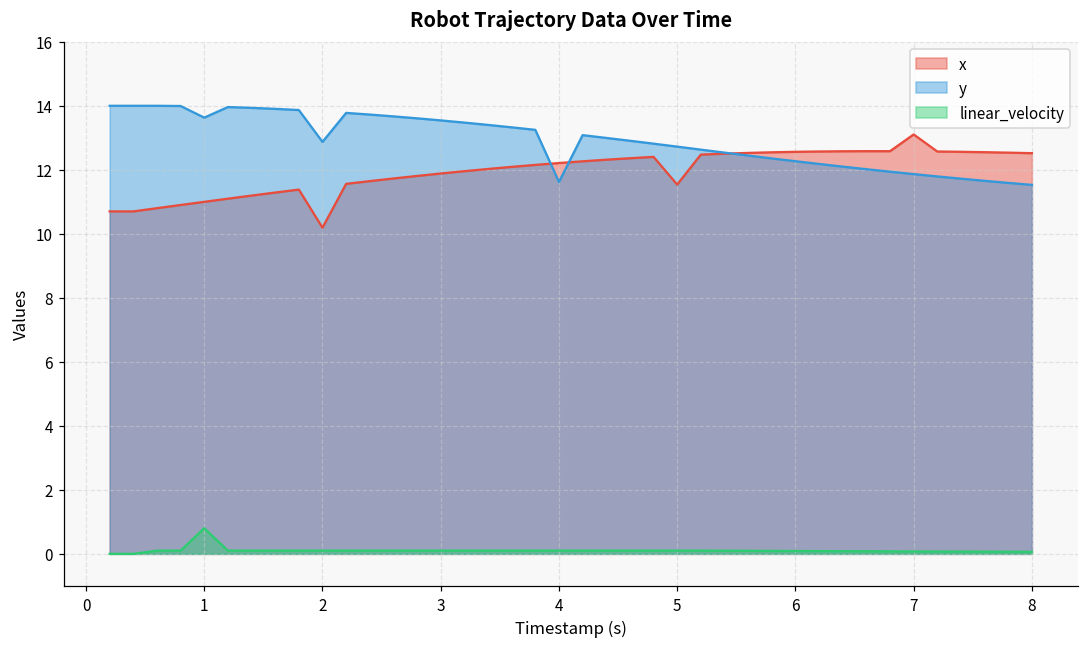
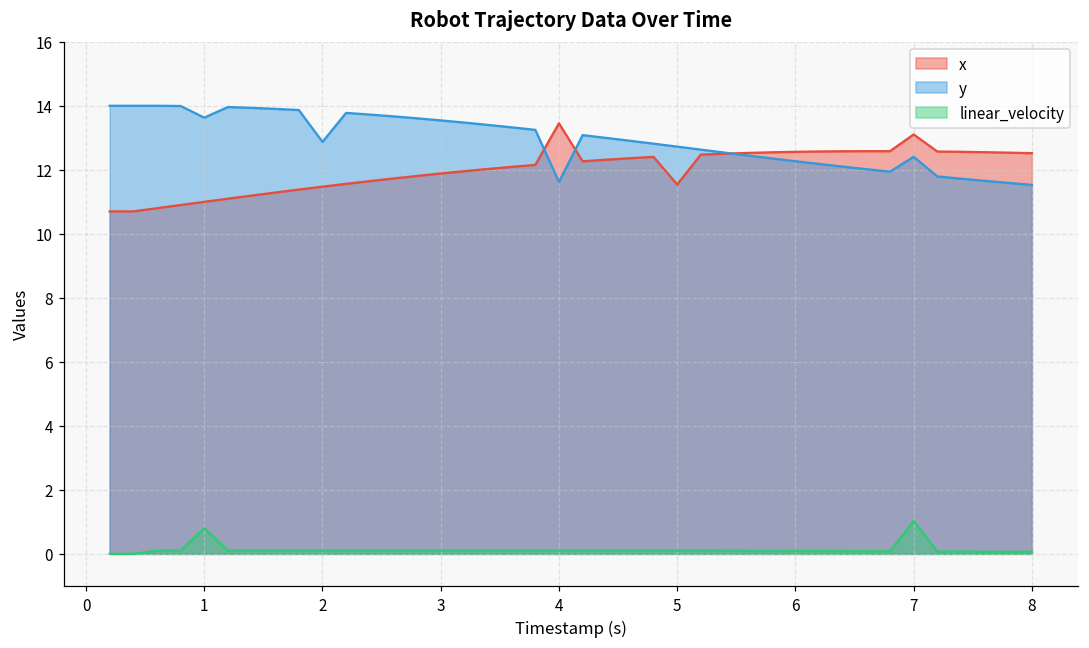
x, 2: 10.2 -> 11.5
x, 4: 12.2 -> 13.5
y, 7: 11.9 -> 12.4
linear_velocity, 7: 0.1 -> 1.0
